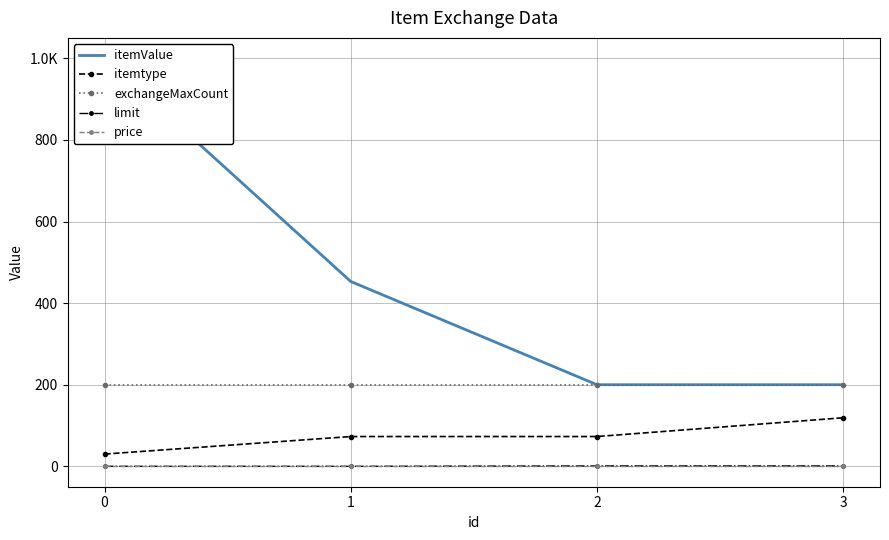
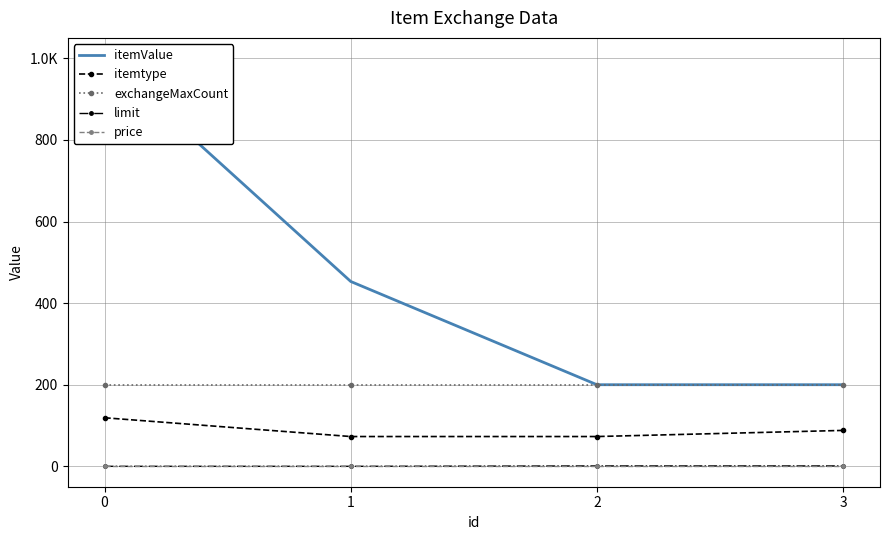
itemtype, 0: 30 -> 120
itemtype, 3: 120 -> 90
